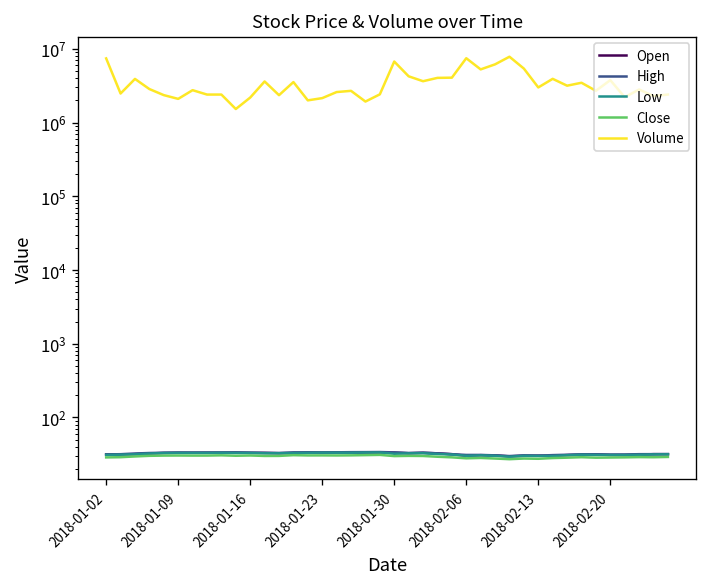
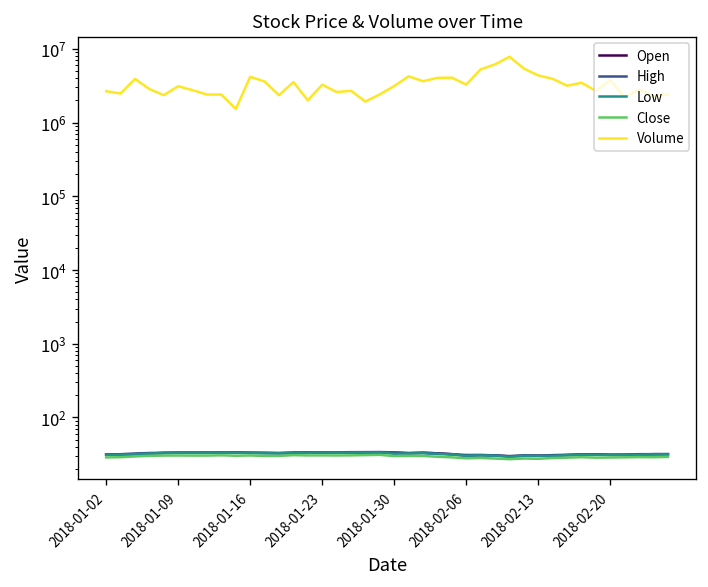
Volume, 2018-01-02: 7000000 -> 2700000
Volume, 2018-01-09: 2100000 -> 3000000
Volume, 2018-01-16: 2200000 -> 4000000
Volume, 2018-01-23: 2100000 -> 3000000
Volume, 2018-01-30: 7000000 -> 3000000
Volume, 2018-02-06: 7000000 -> 3000000
Volume, 2018-02-13: 3000000 -> 4000000
